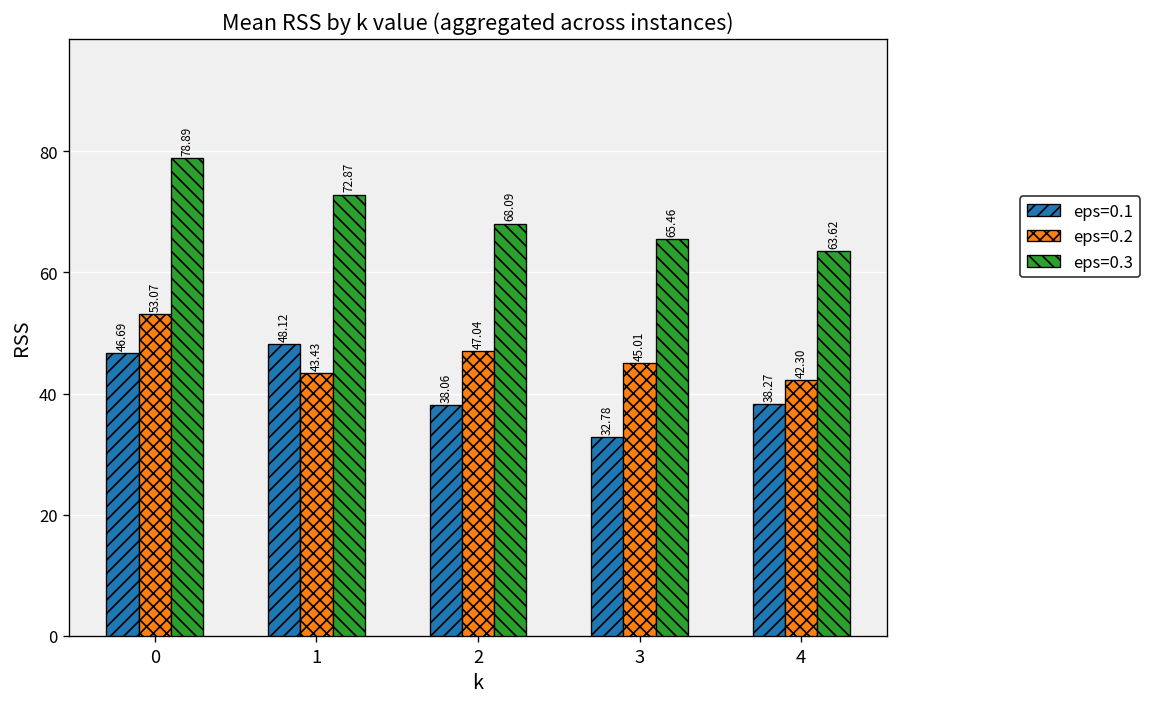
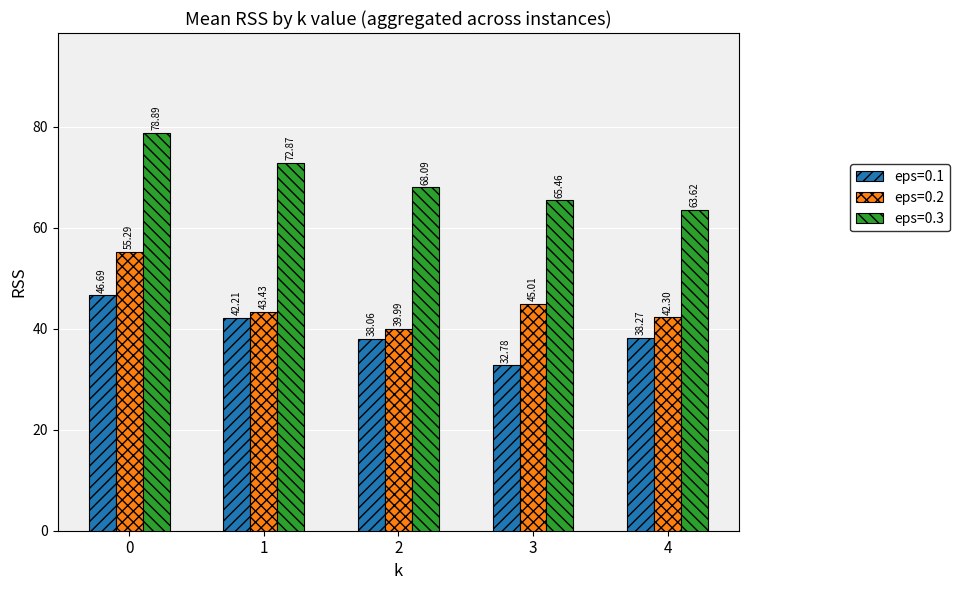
eps=0.2, 0: 53.07 -> 55.29
eps=0.1, 1: 48.12 -> 42.21
eps=0.2, 2: 47.04 -> 39.99
